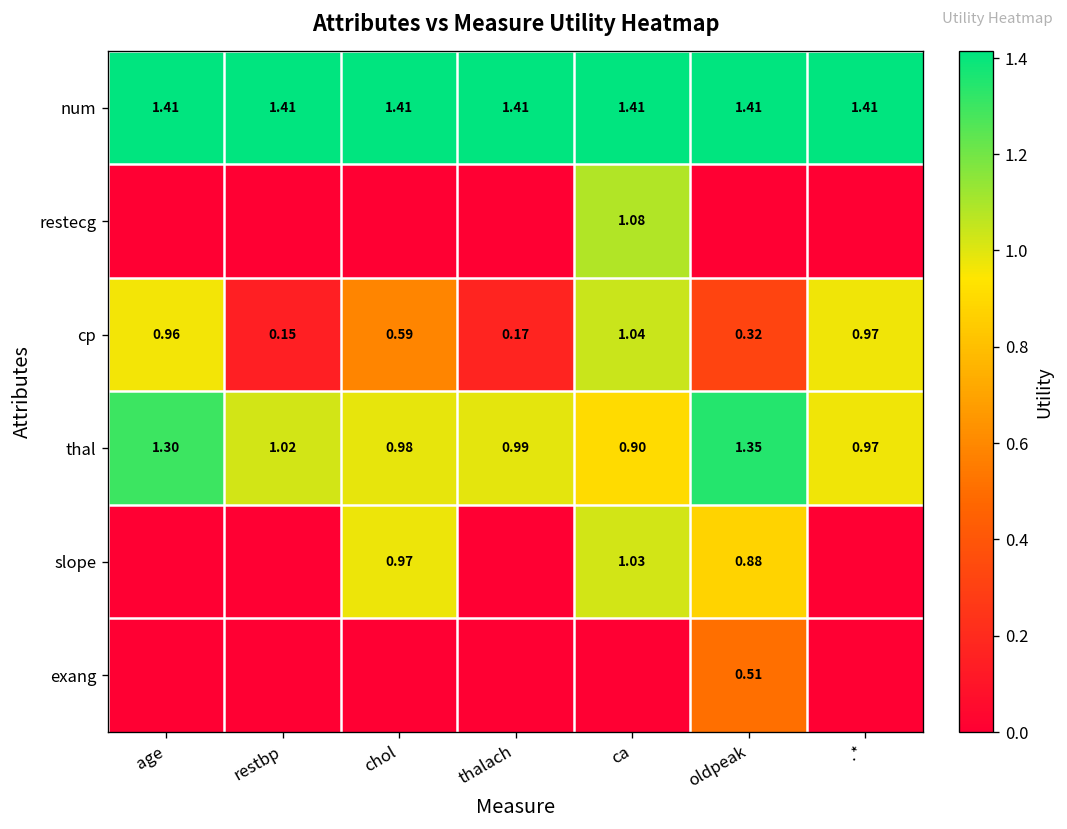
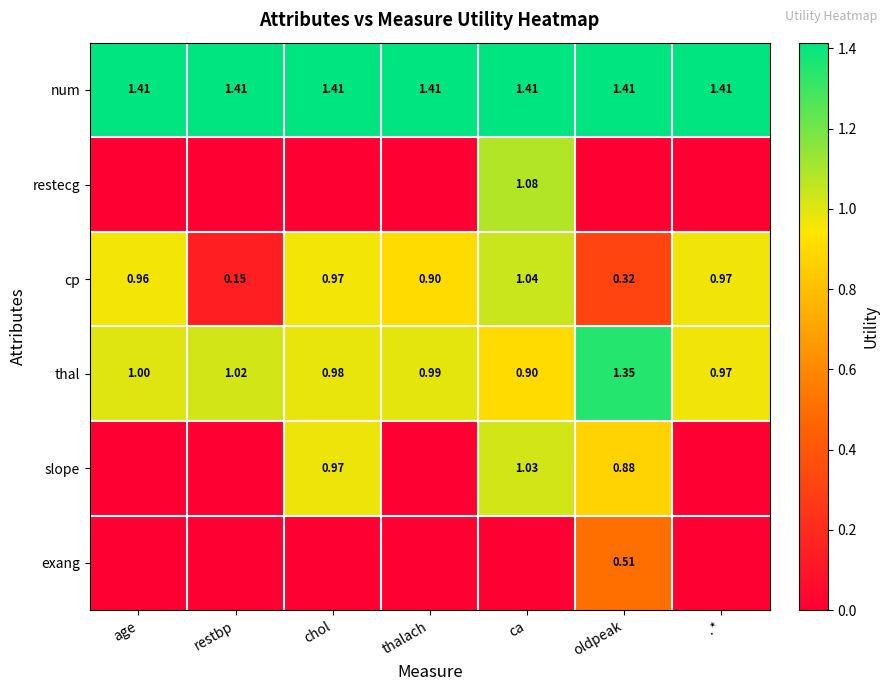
cp, chol: 0.59 -> 0.97
cp, thalach: 0.17 -> 0.90
thal, age: 1.30 -> 1.00
